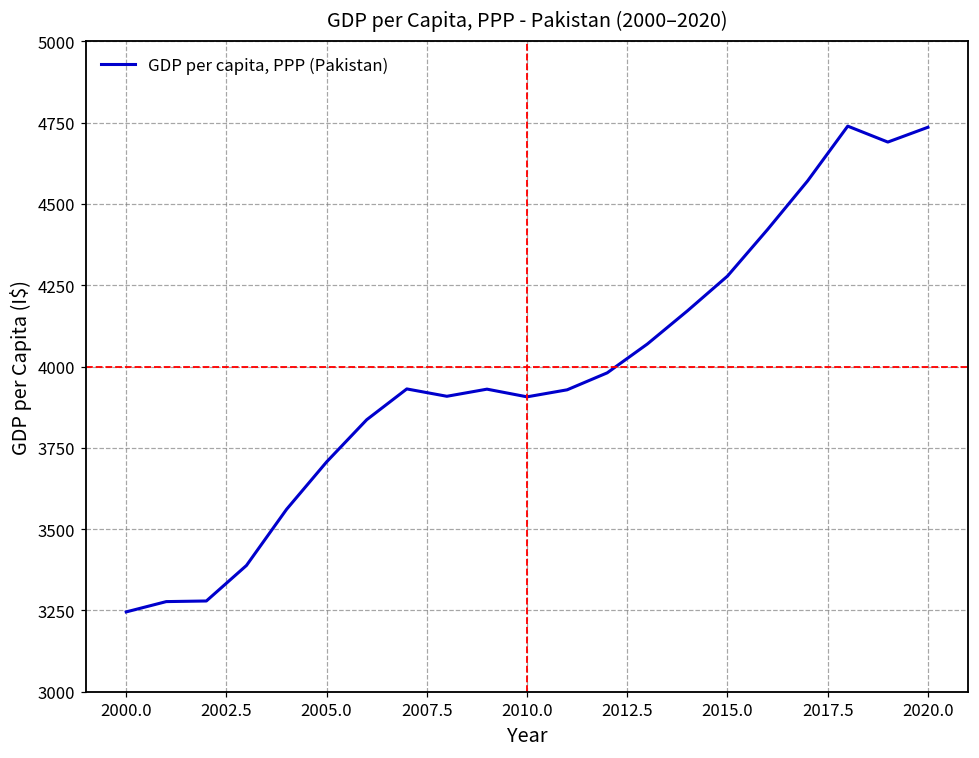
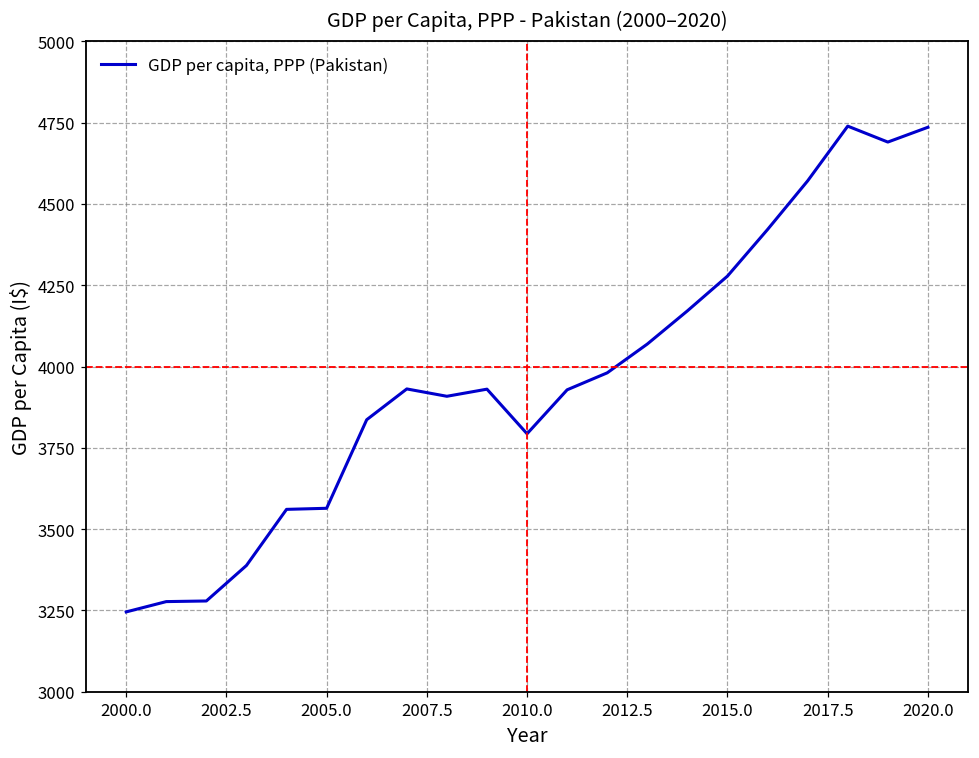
2005.0: 3710 -> 3560
2010.0: 3910 -> 3790
